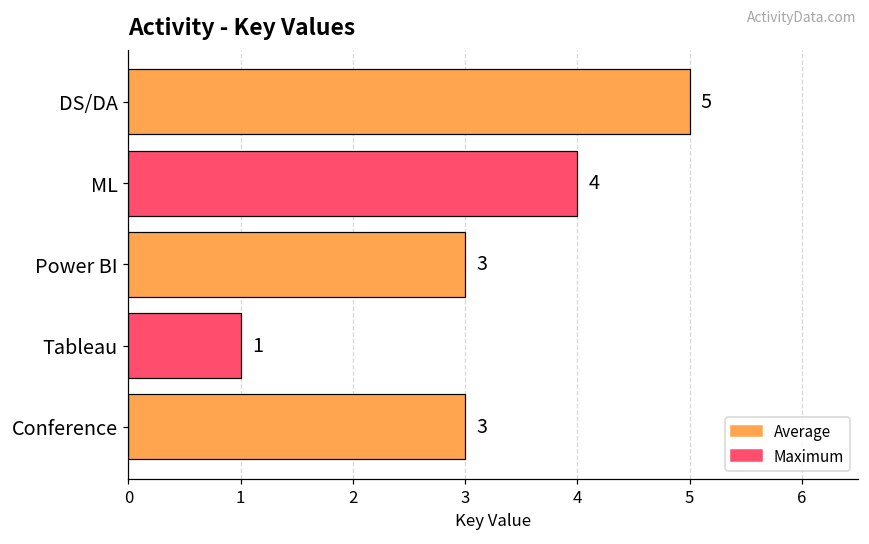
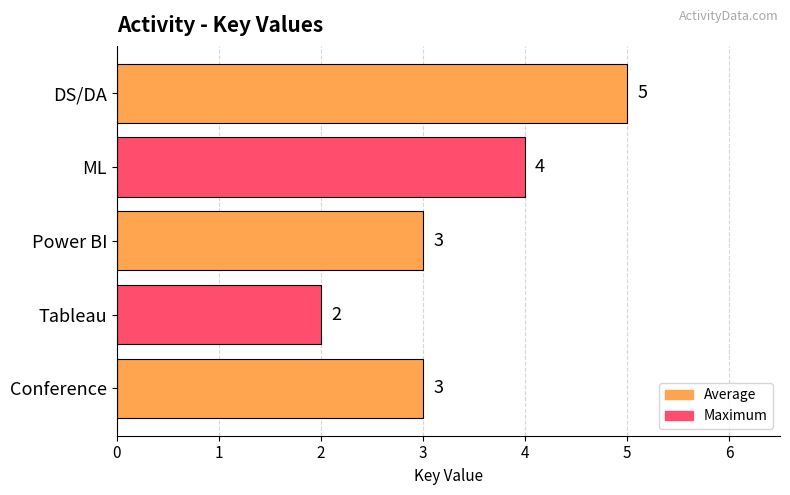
Tableau: 1 -> 2
